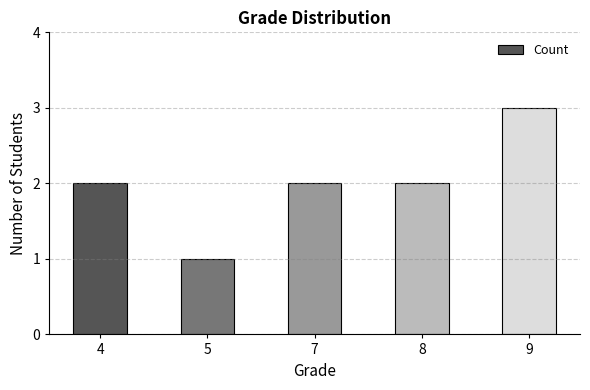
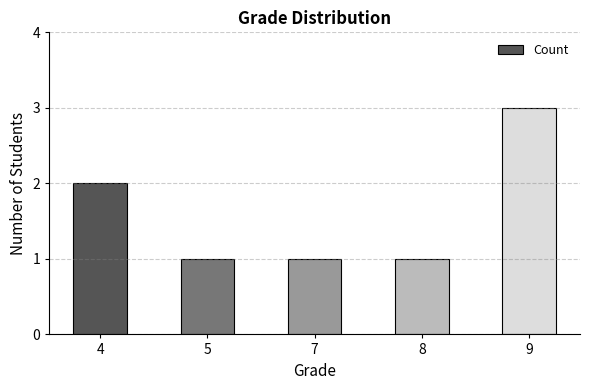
7: 2 -> 1
8: 2 -> 1
